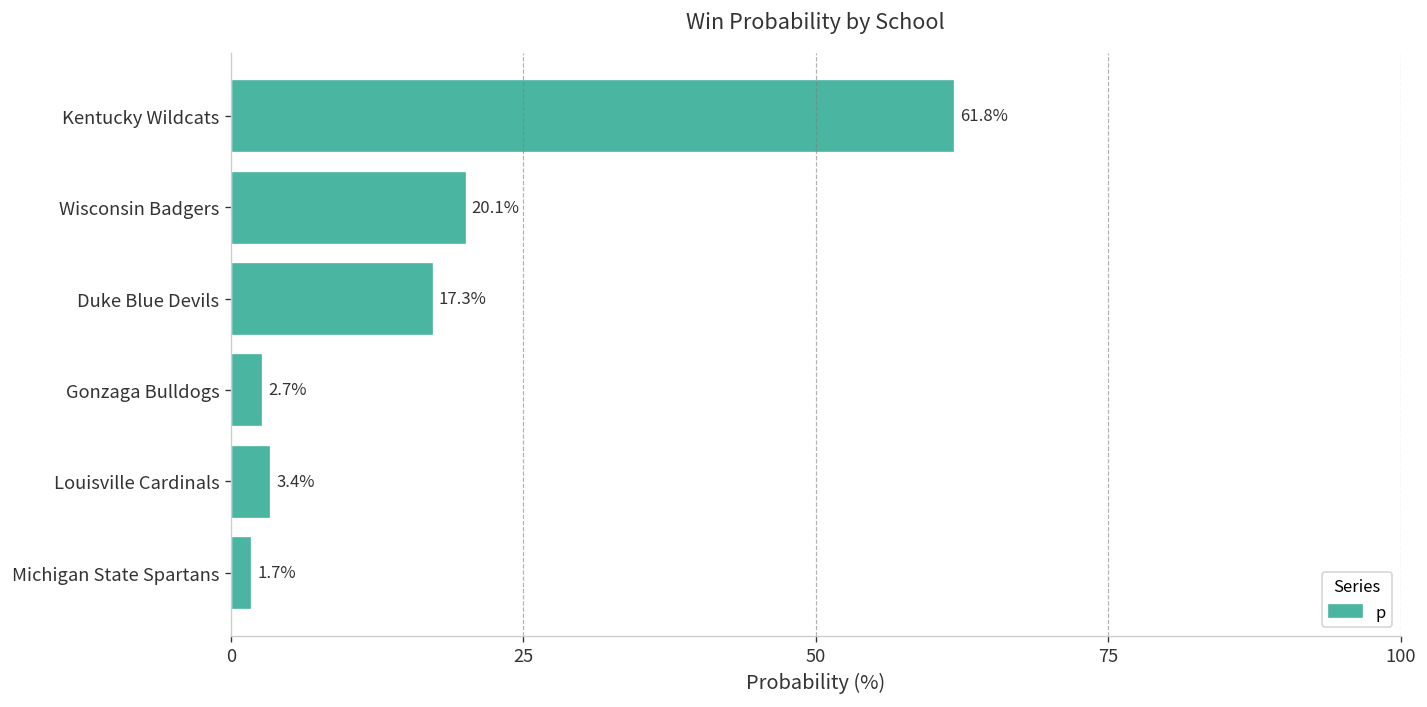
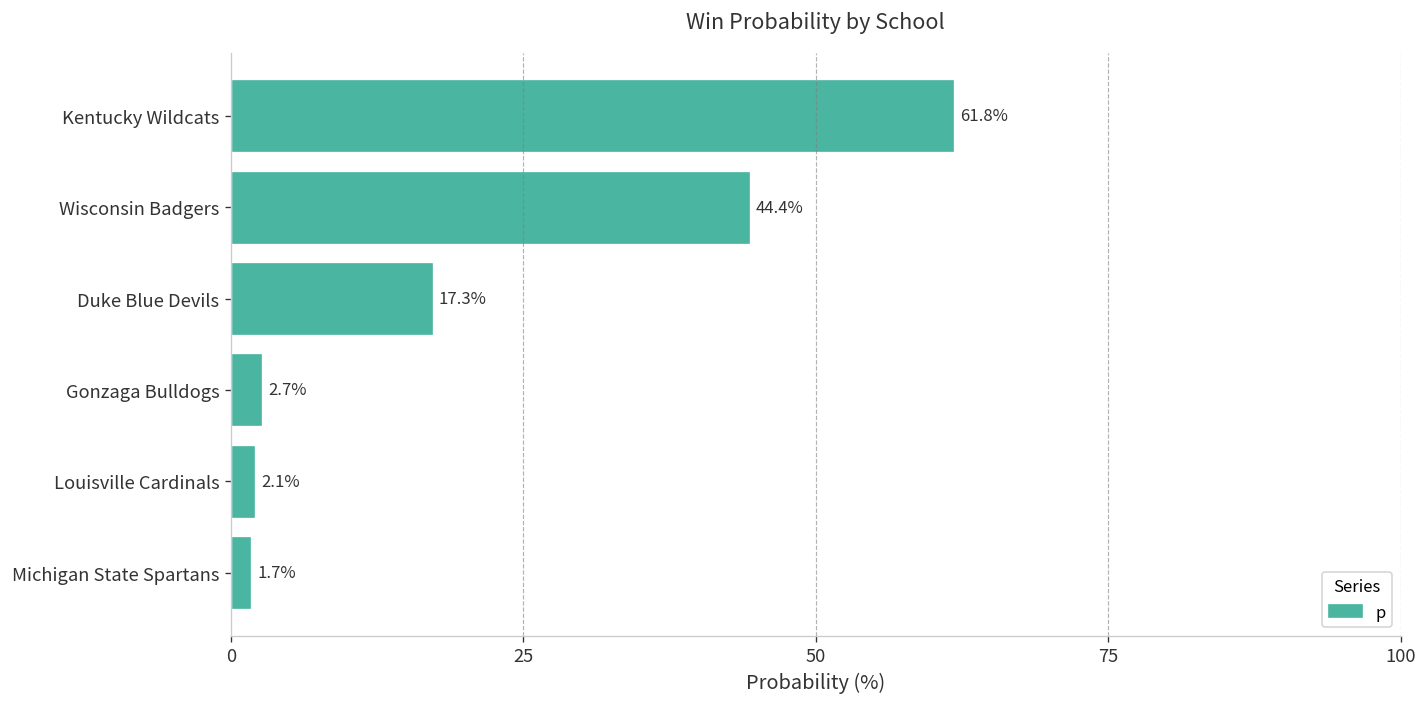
Wisconsin Badgers: 20.1% -> 44.4%
Louisville Cardinals: 3.4% -> 2.1%
